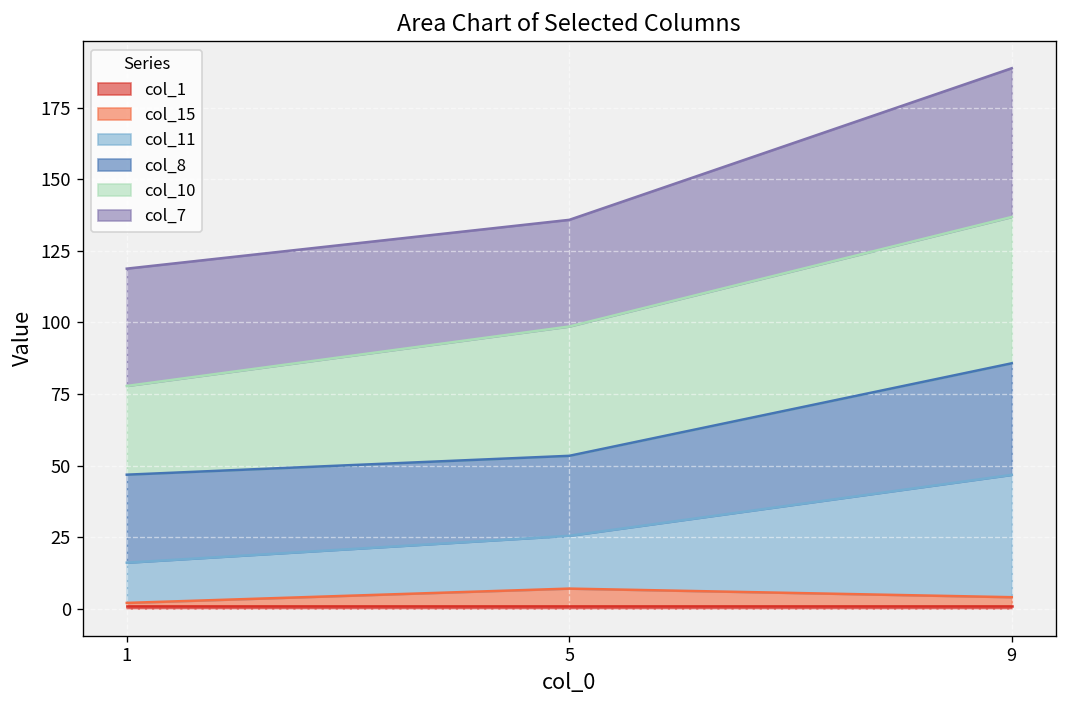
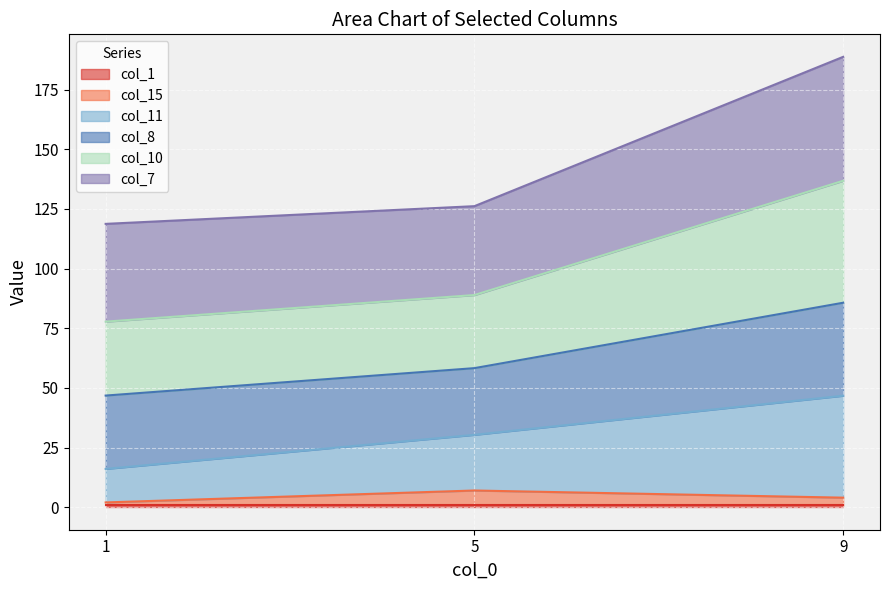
col_11, 5: 18 -> 23
col_10, 5: 45 -> 31
